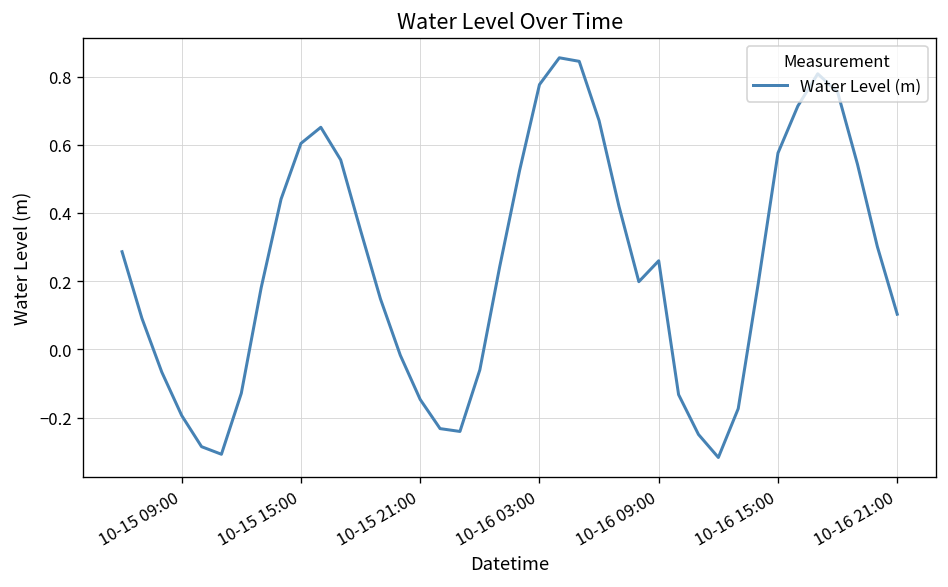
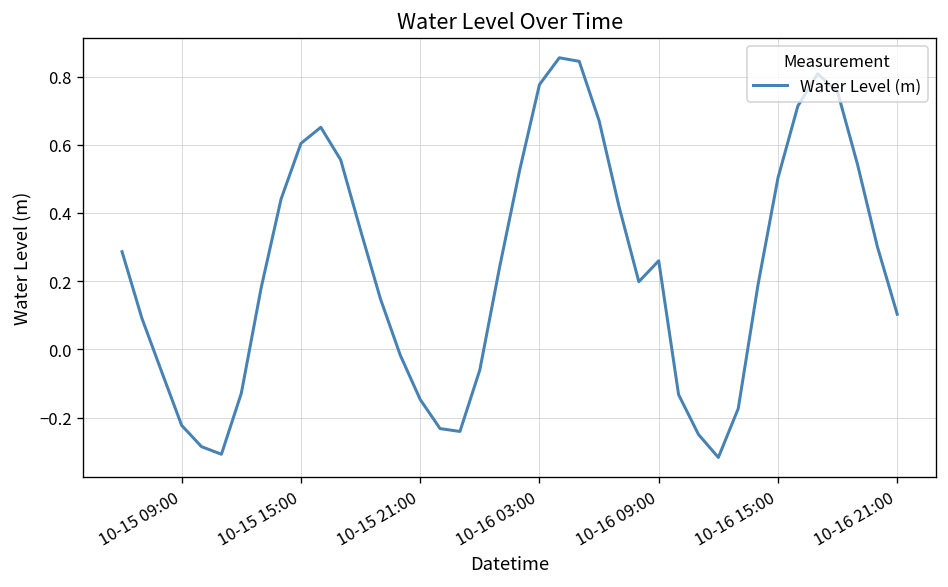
10-15 09:00: -0.19 -> -0.22
10-16 15:00: 0.58 -> 0.50
